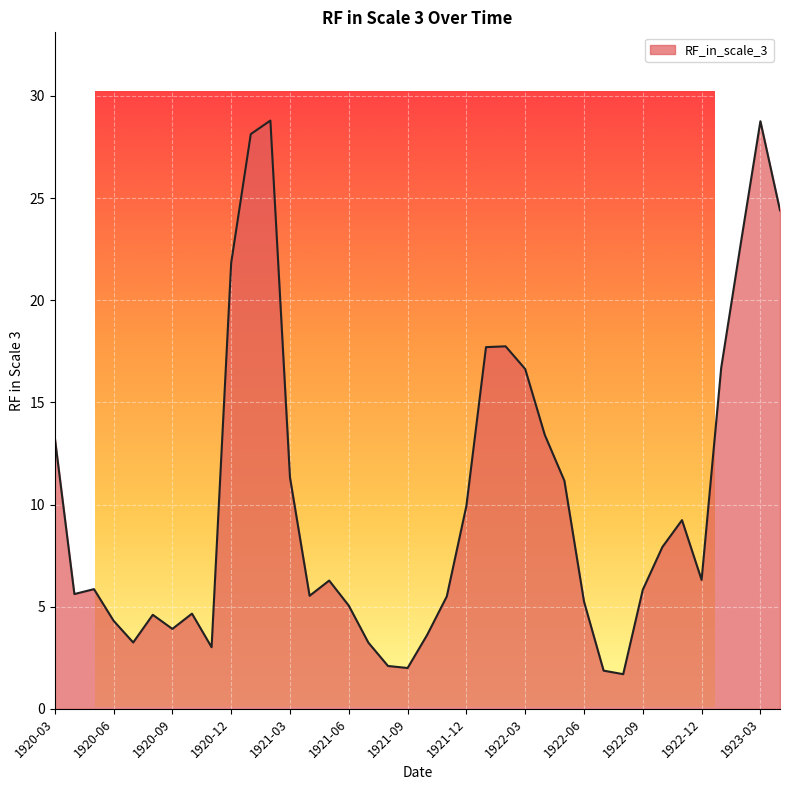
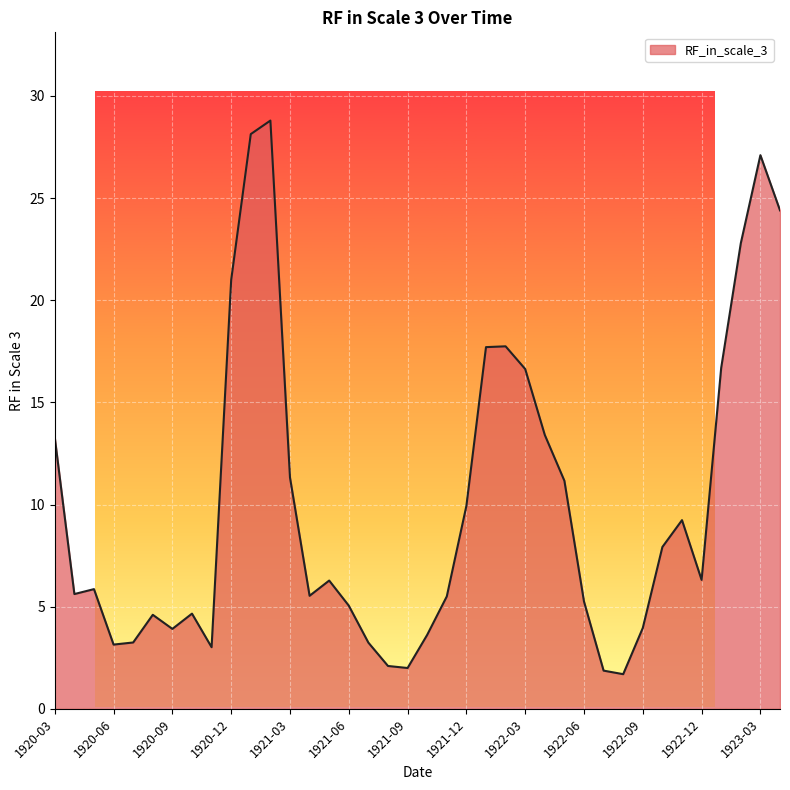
1920-06: 4.3 -> 3.1
1920-12: 21.8 -> 21.0
1922-09: 5.8 -> 4.0
1923-03: 28.8 -> 27.1
